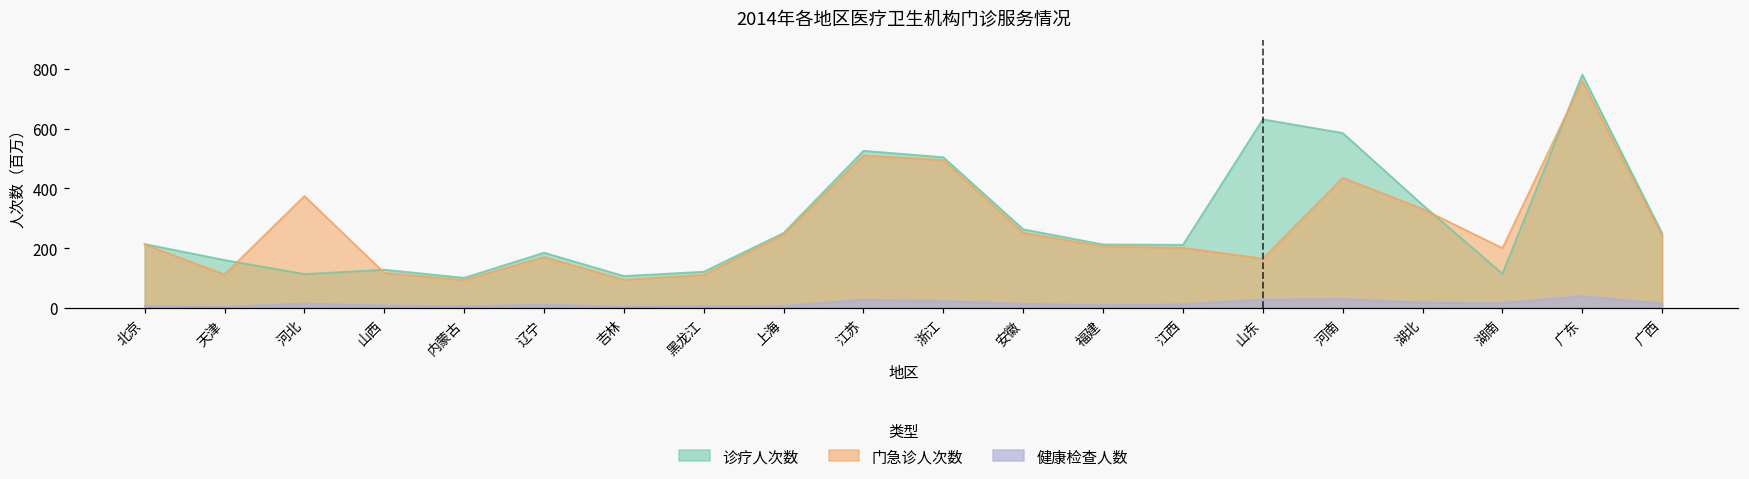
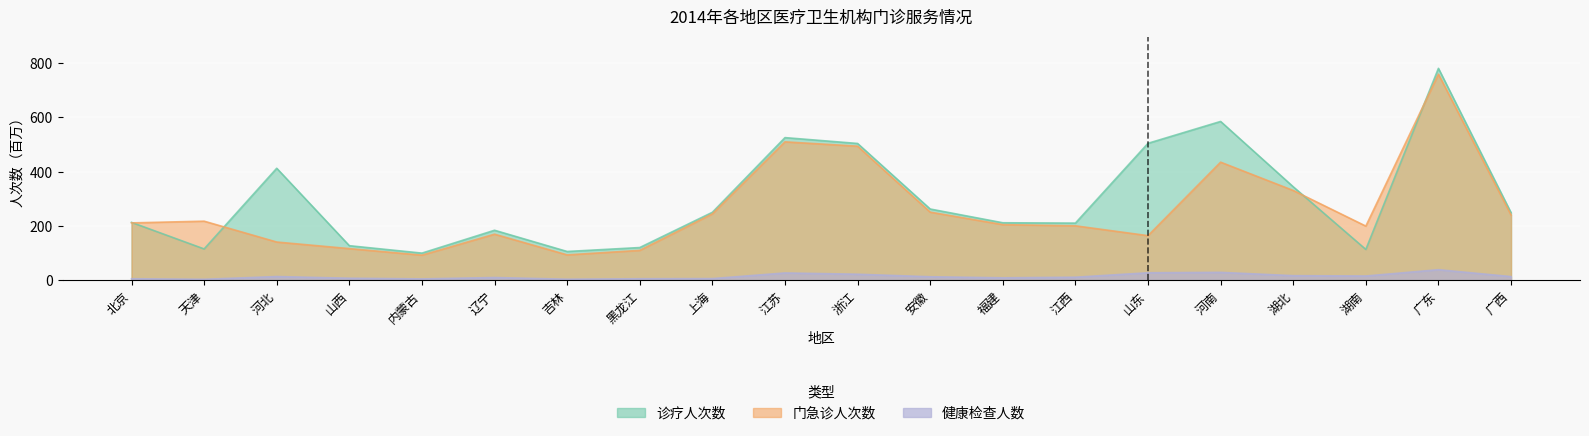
诊疗人次数, 天津: 160 -> 120
门急诊人次数, 天津: 110 -> 220
诊疗人次数, 河北: 110 -> 410
门急诊人次数, 河北: 370 -> 140
诊疗人次数, 山东: 630 -> 500
